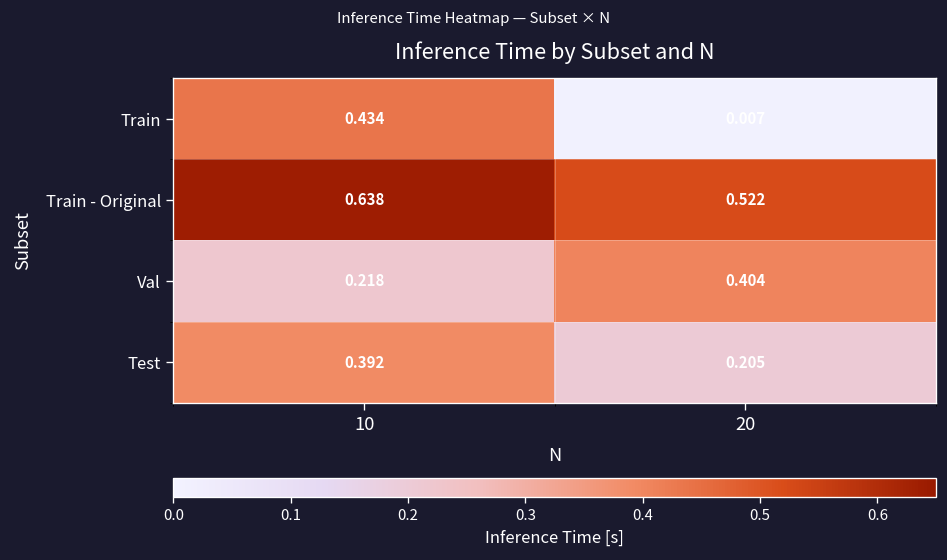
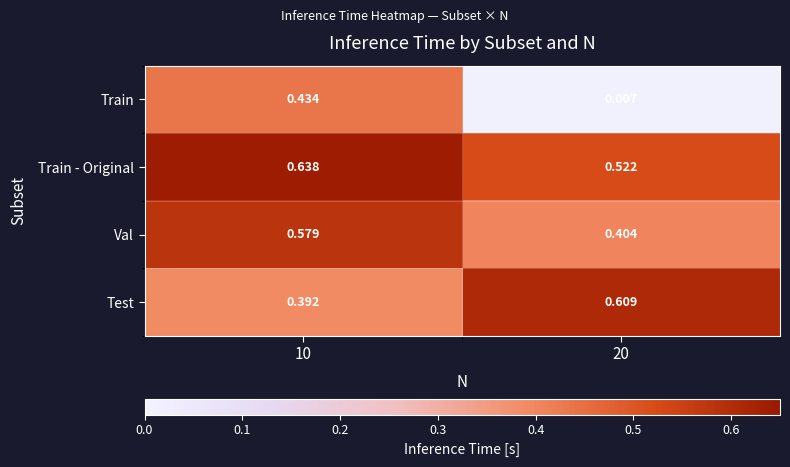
Val, 10: 0.218 -> 0.579
Test, 20: 0.205 -> 0.609
